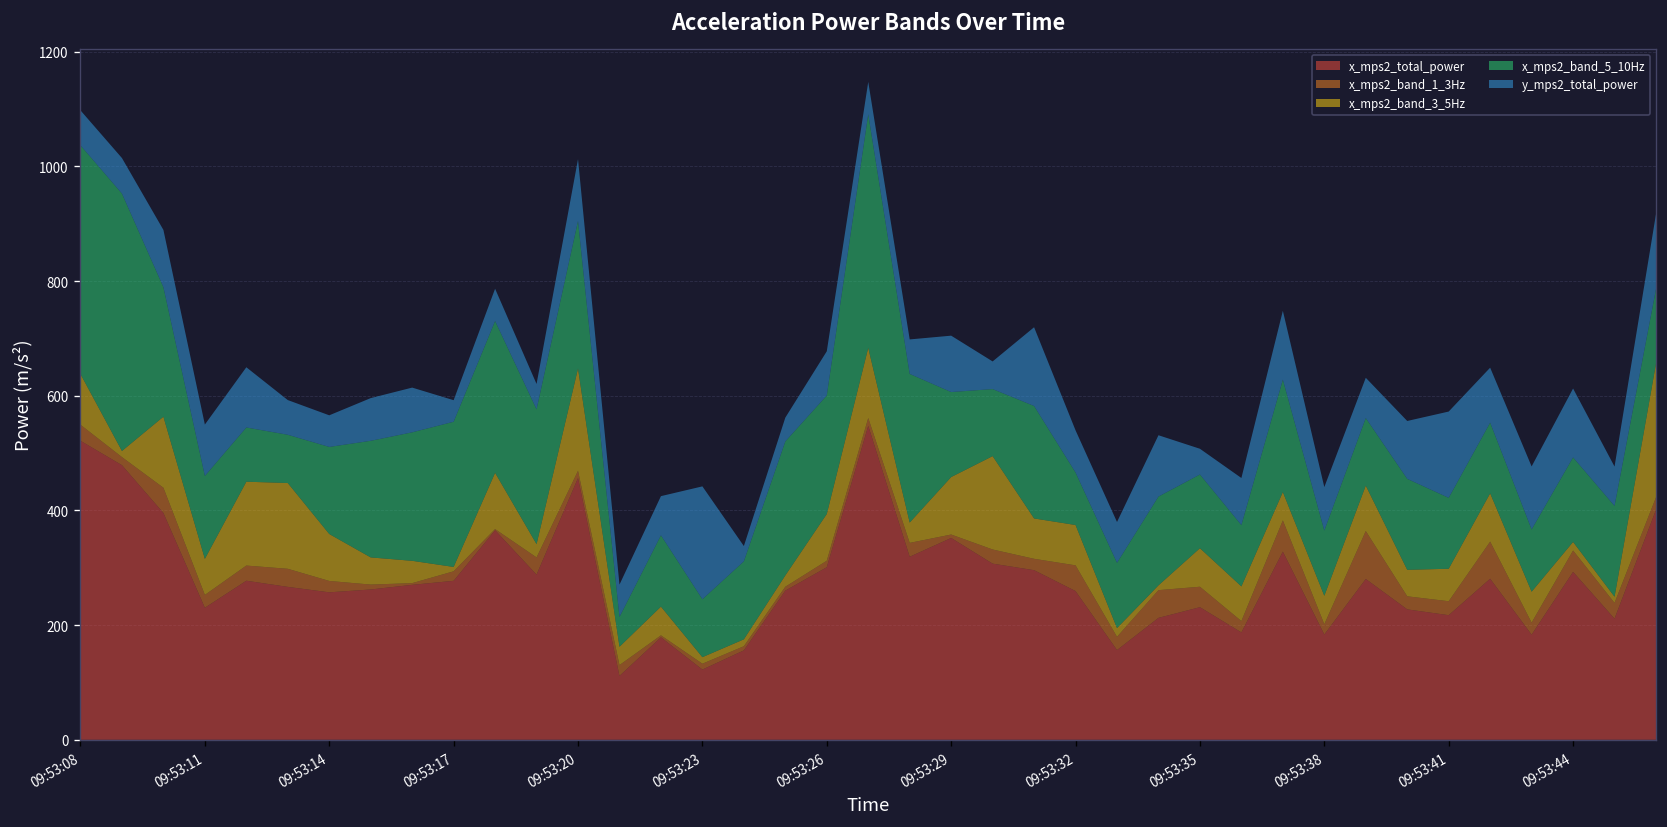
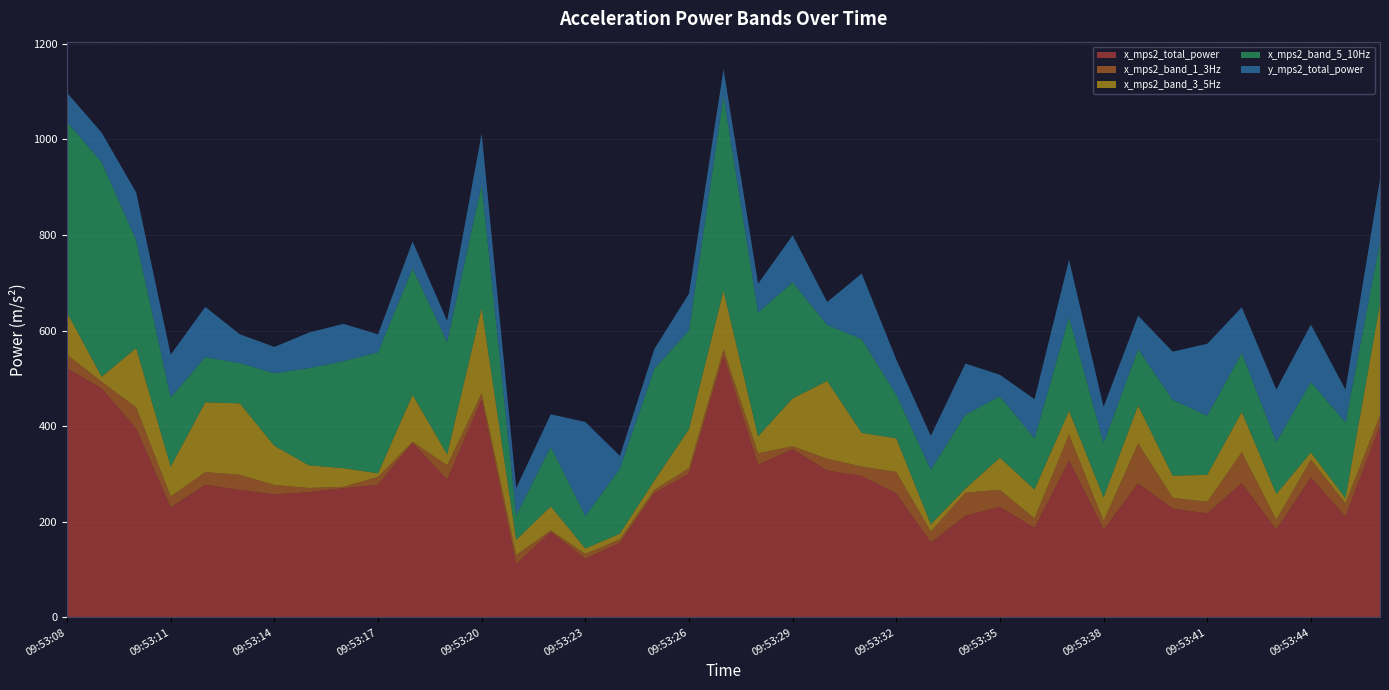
x_mps2_band_5_10Hz, 09:53:23: 100 -> 70
x_mps2_band_5_10Hz, 09:53:29: 150 -> 240
